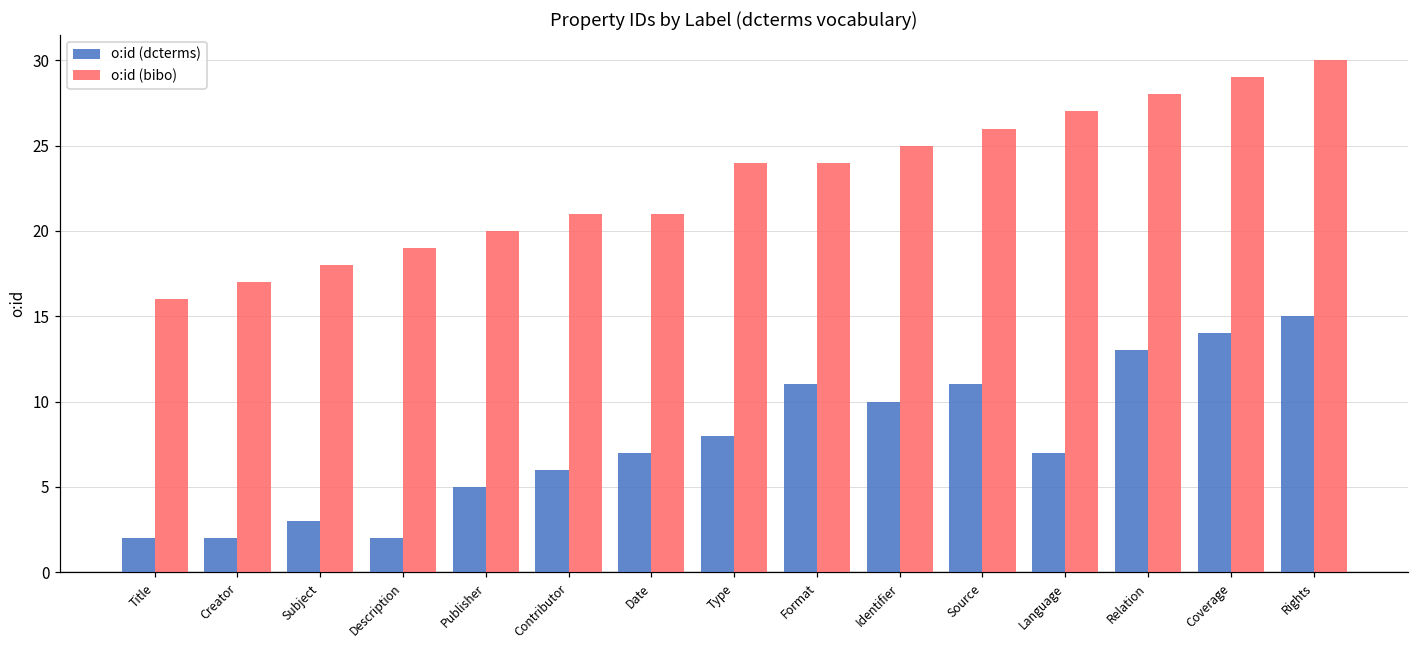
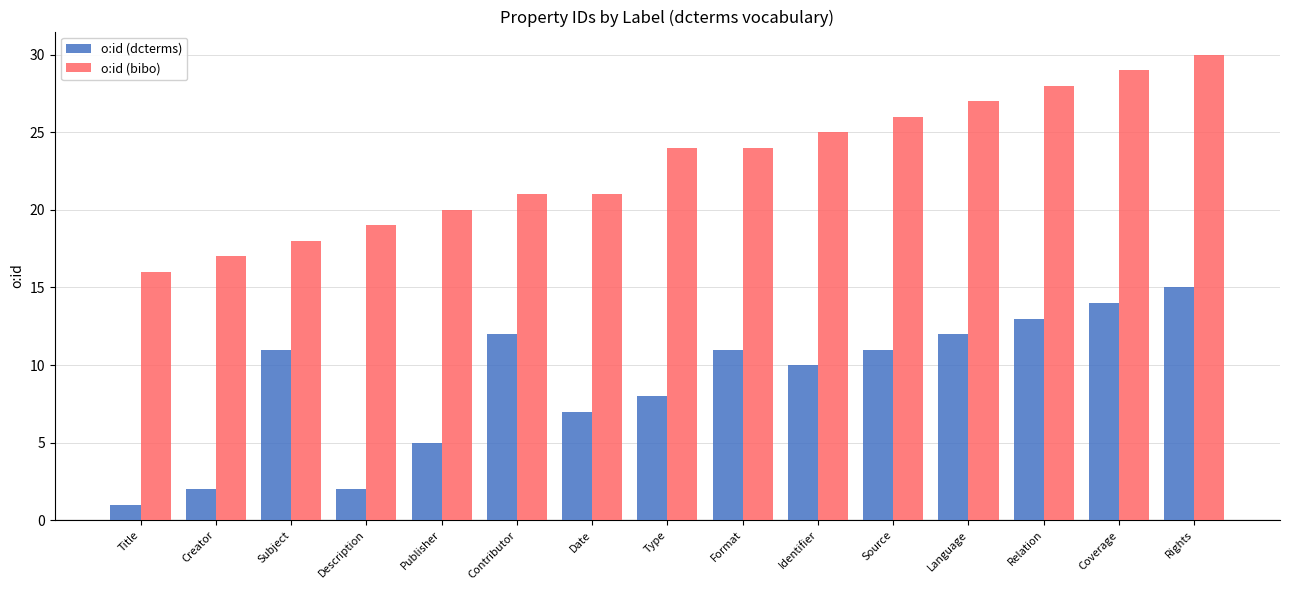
o:id (dcterms), Title: 2 -> 1
o:id (dcterms), Subject: 3 -> 11
o:id (dcterms), Contributor: 6 -> 12
o:id (dcterms), Language: 7 -> 12
